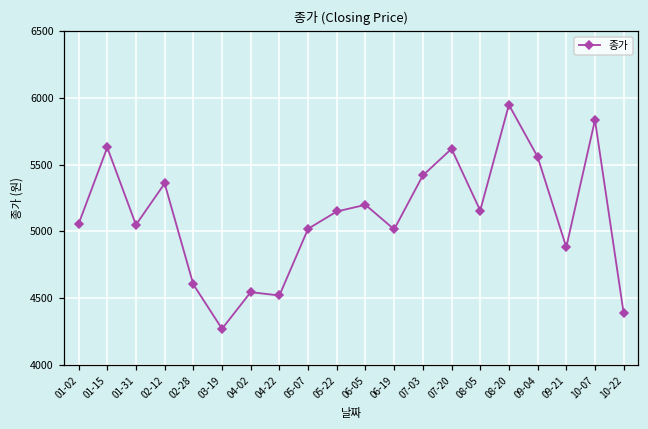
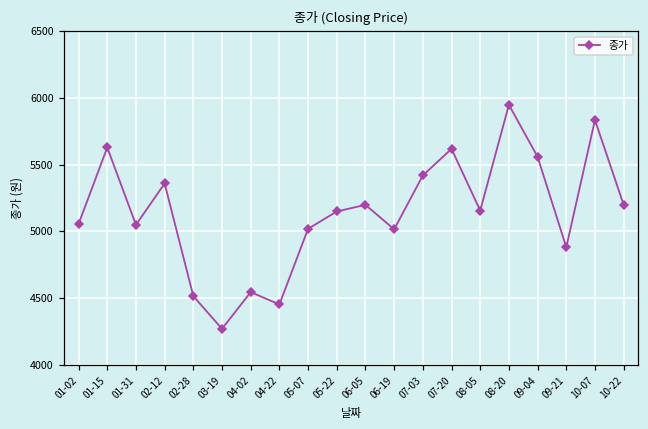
02-28: 4600 -> 4520
04-22: 4520 -> 4450
10-22: 4390 -> 5200
